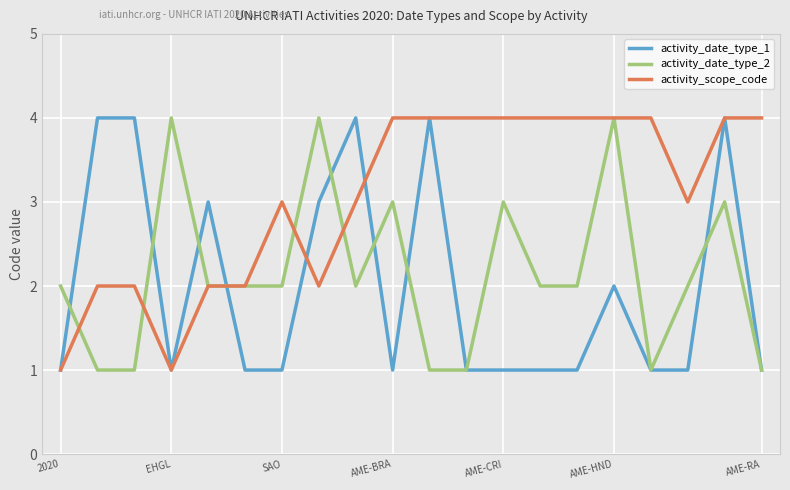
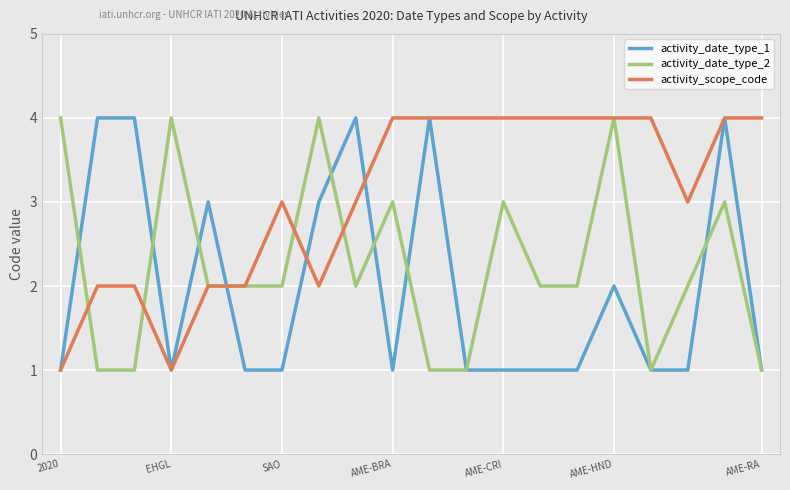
activity_date_type_2, 2020: 2 -> 4
